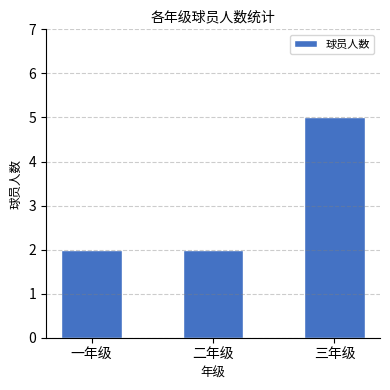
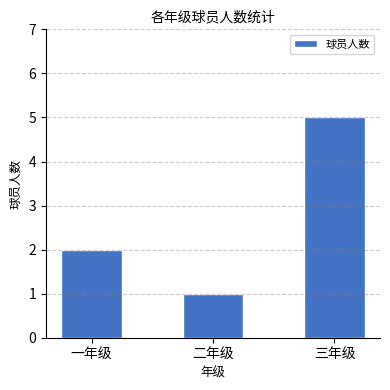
二年级: 2 -> 1
